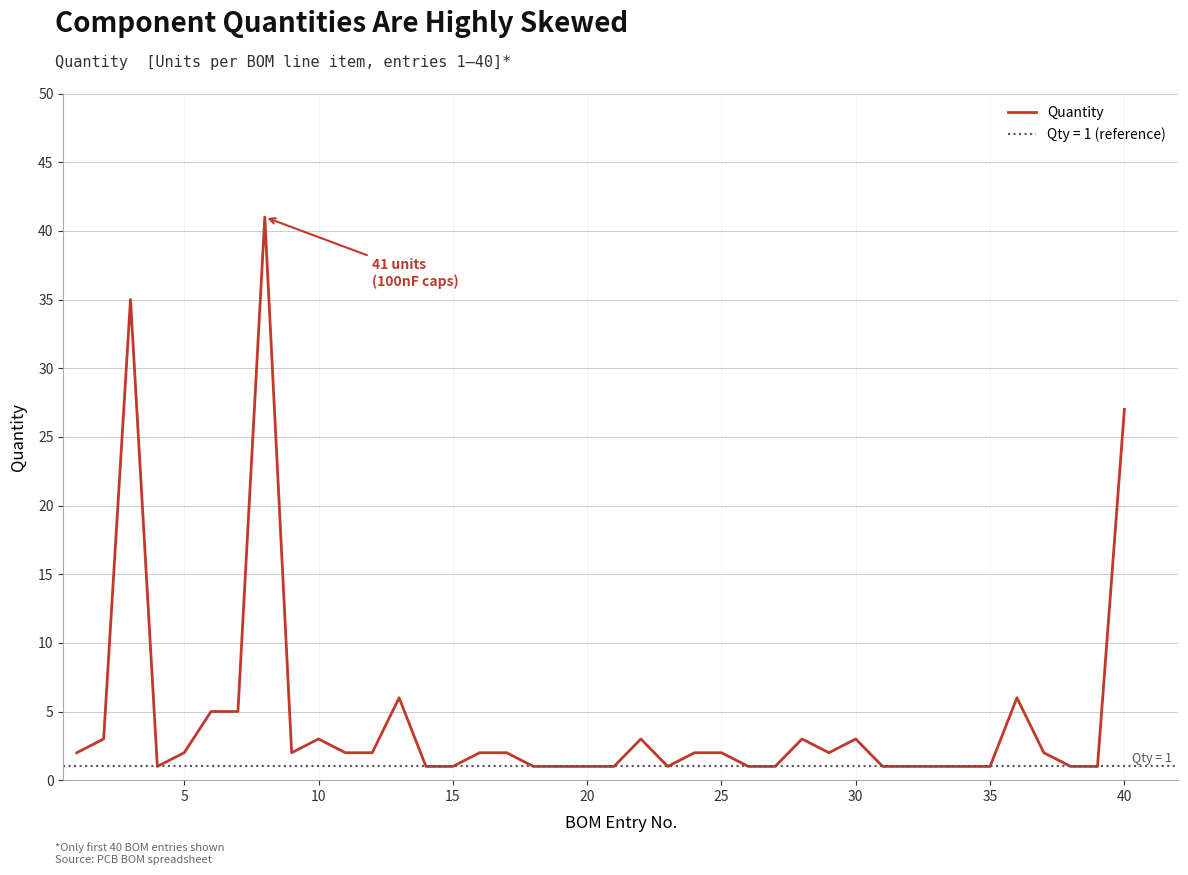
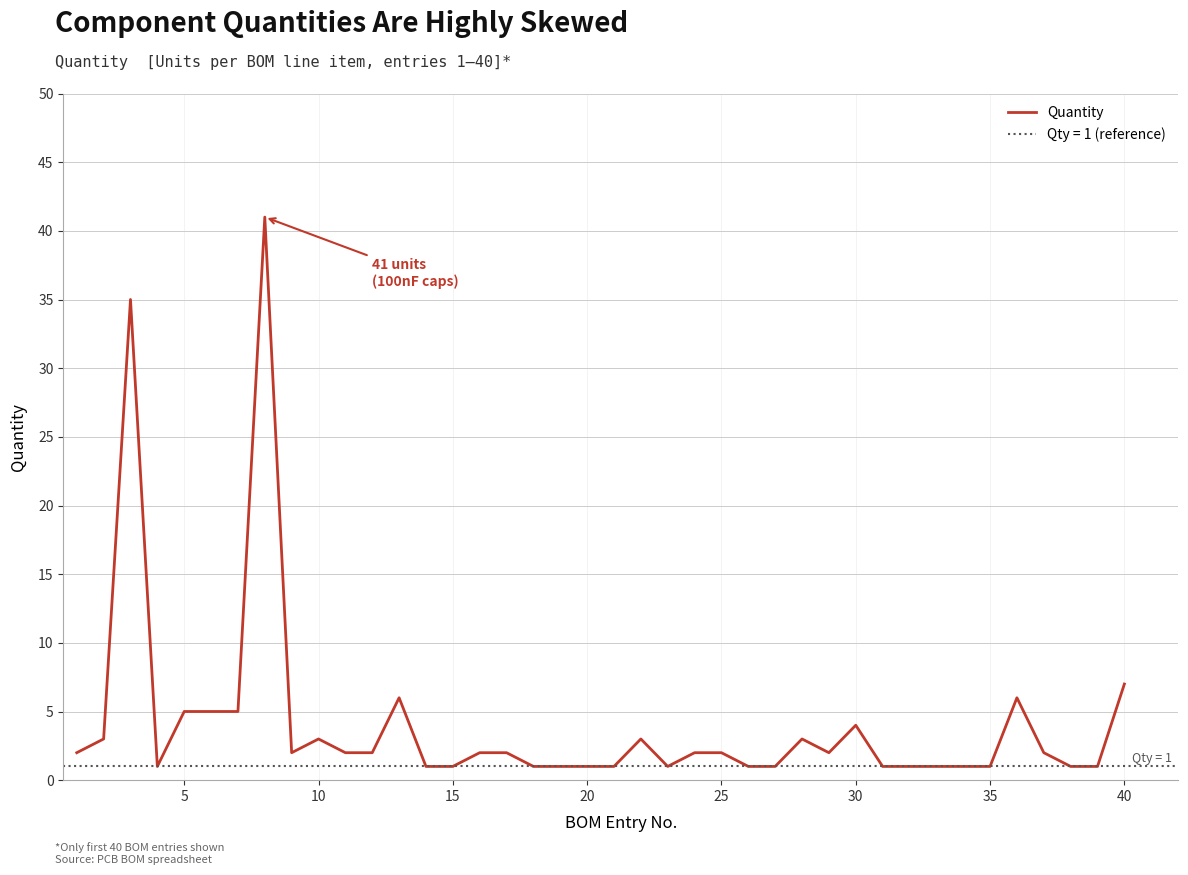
5: 2 -> 5
30: 3 -> 4
40: 27 -> 7
